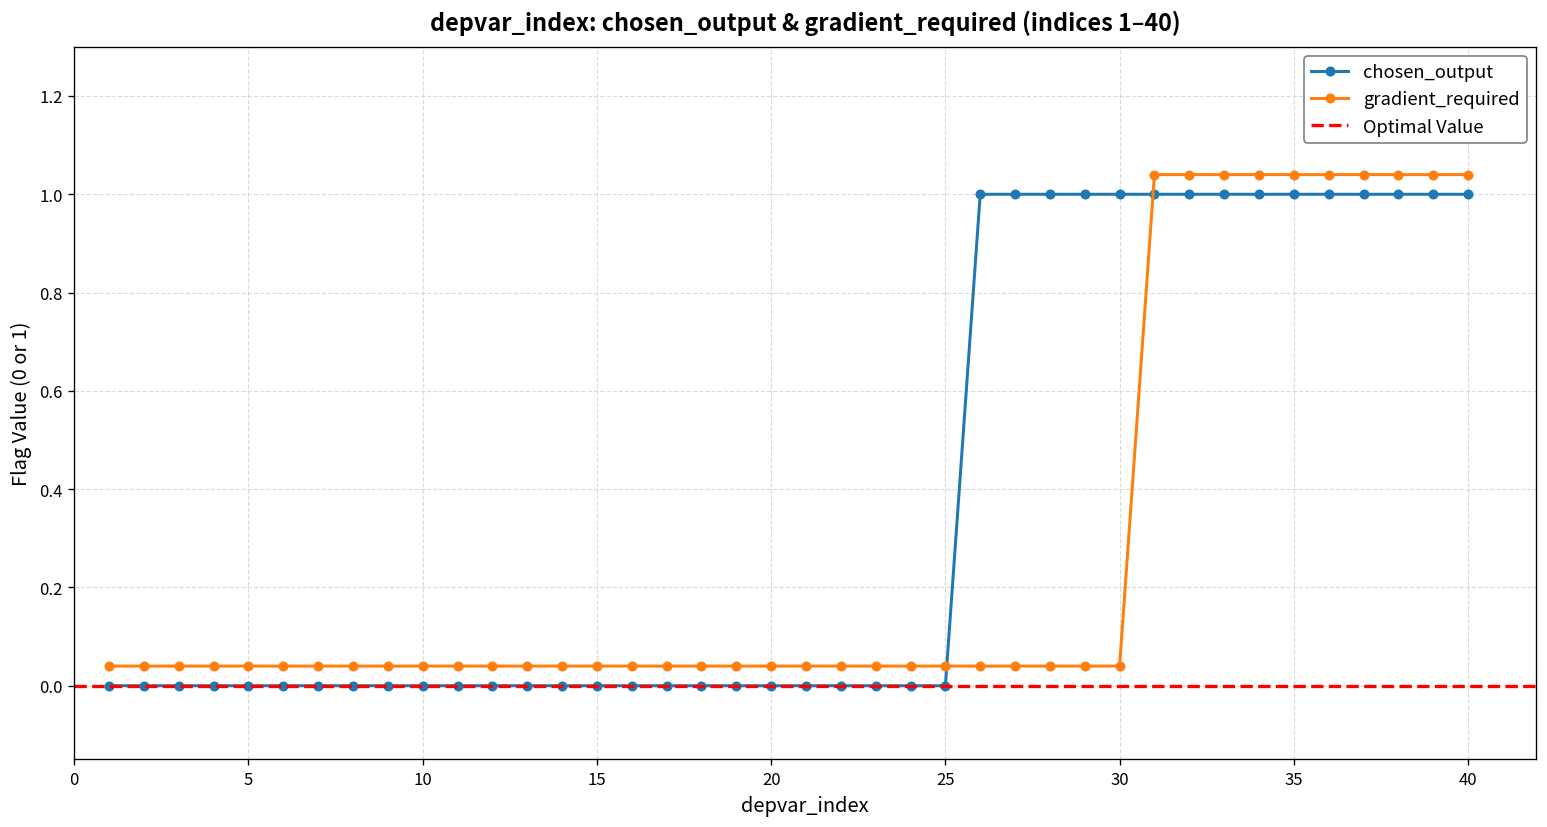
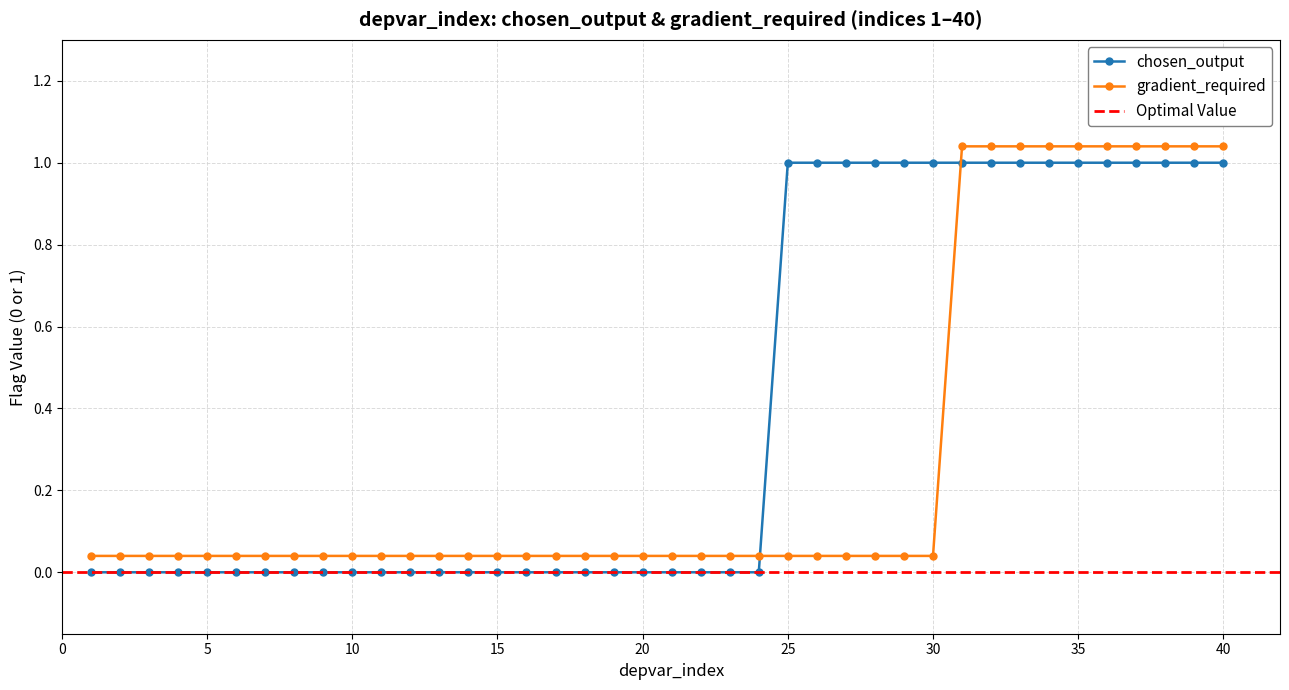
chosen_output, 25: 0 -> 1
